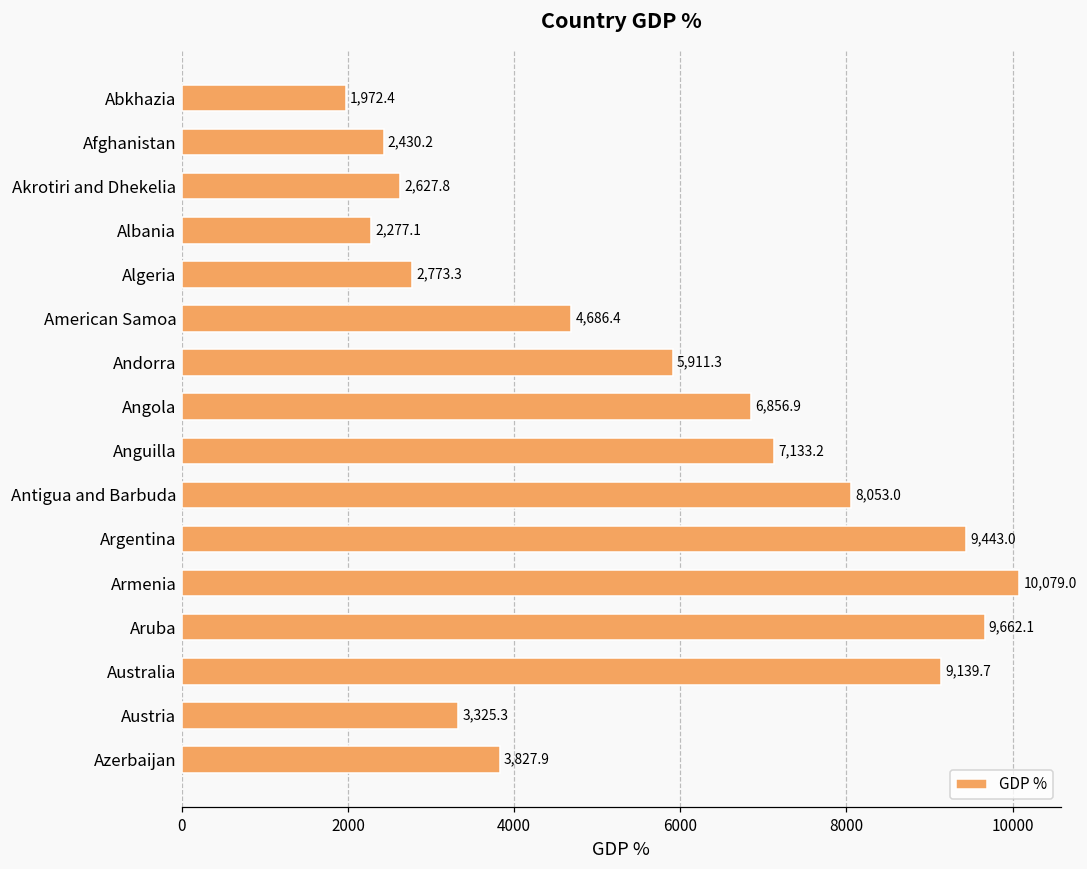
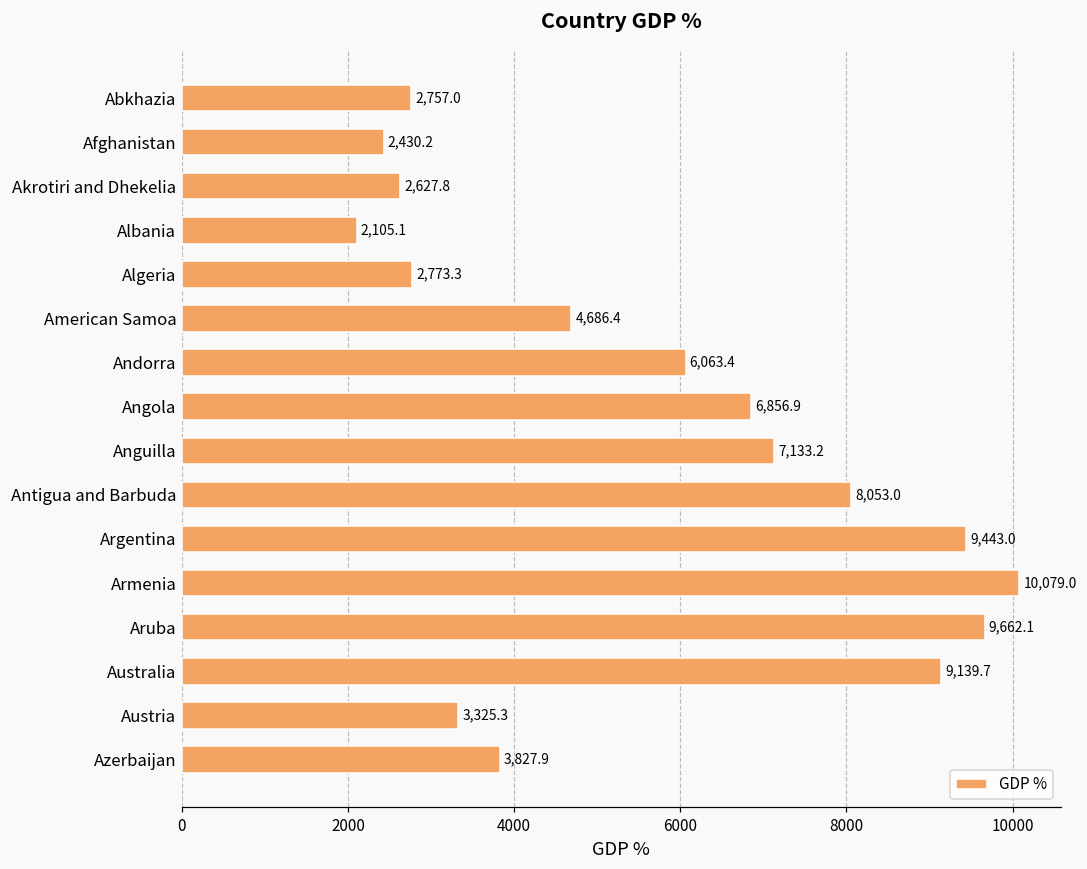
Abkhazia: 1,972.4 -> 2,757.0
Albania: 2,277.1 -> 2,105.1
Andorra: 5,911.3 -> 6,063.4
